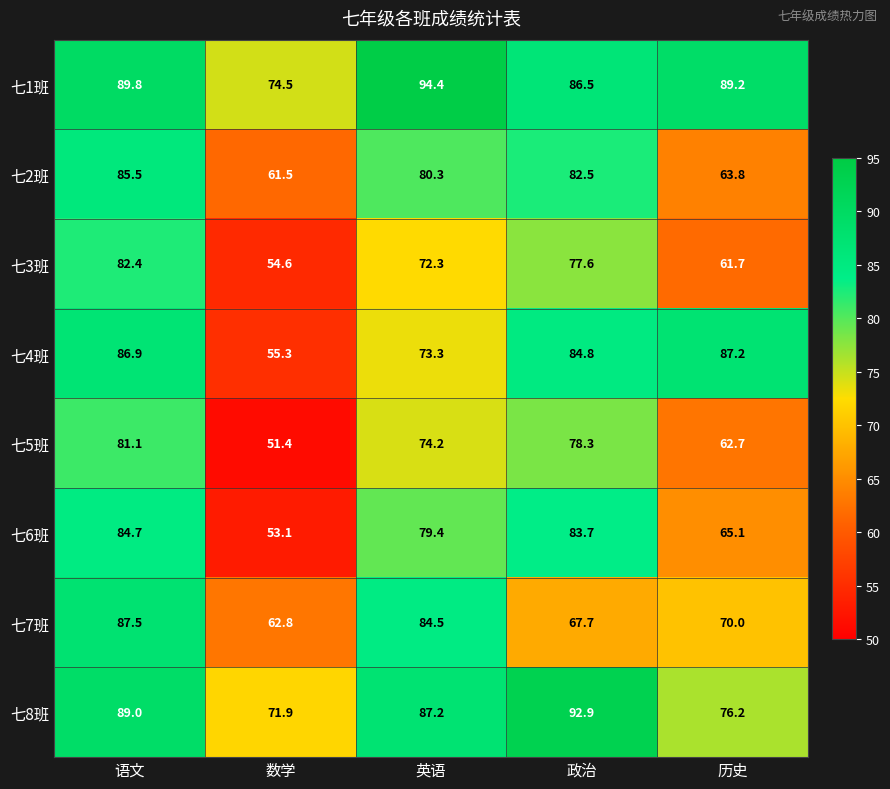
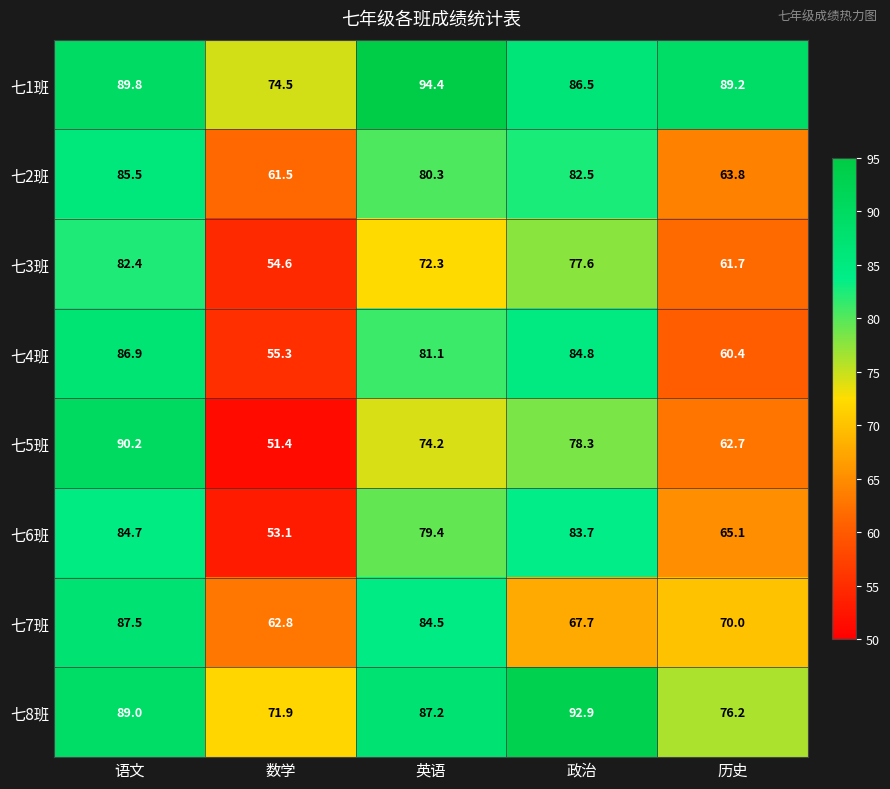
七4班, 英语: 73.3 -> 81.1
七4班, 历史: 87.2 -> 60.4
七5班, 语文: 81.1 -> 90.2
